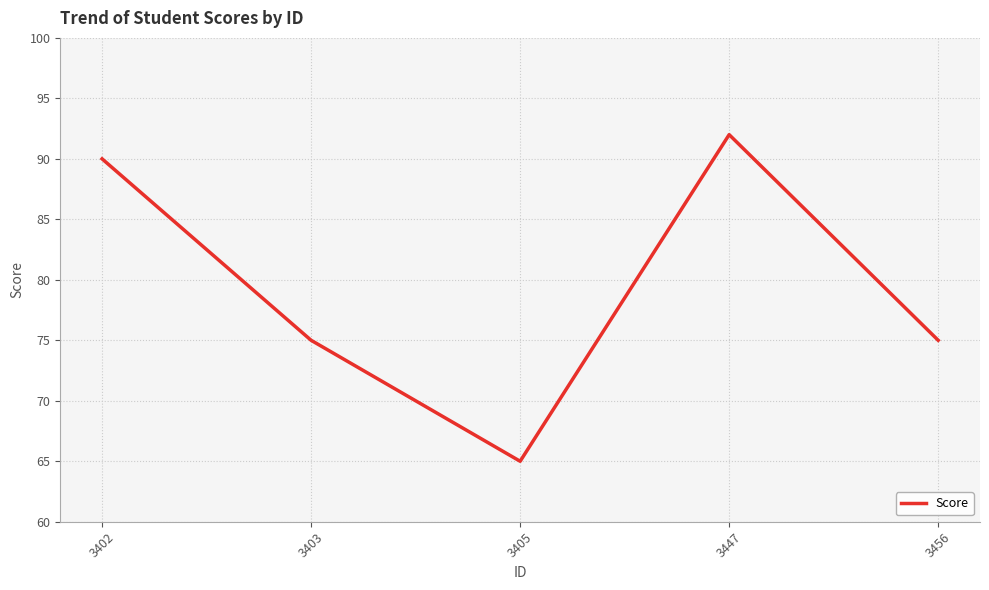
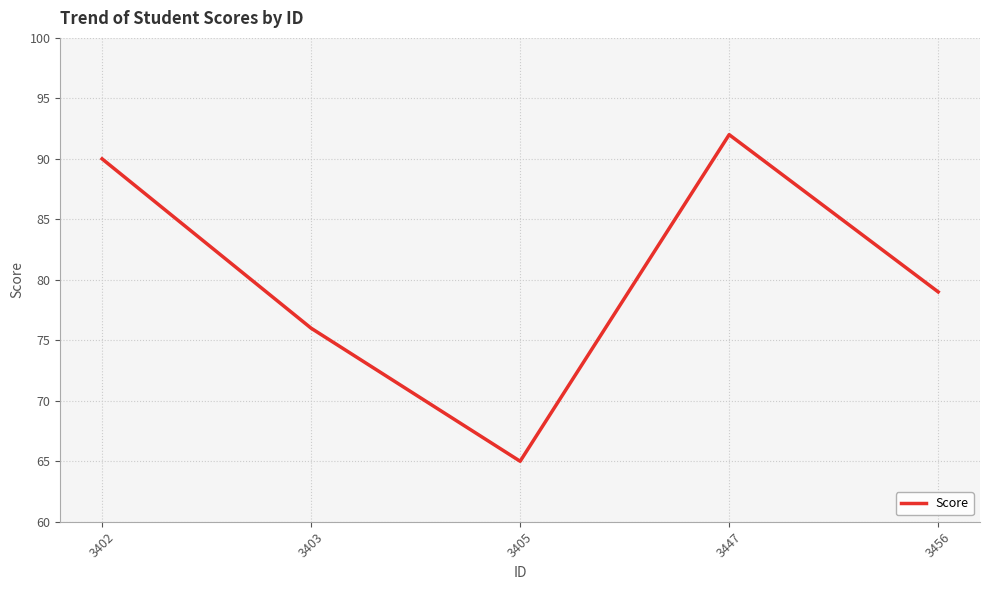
3403: 75 -> 76
3456: 75 -> 79
